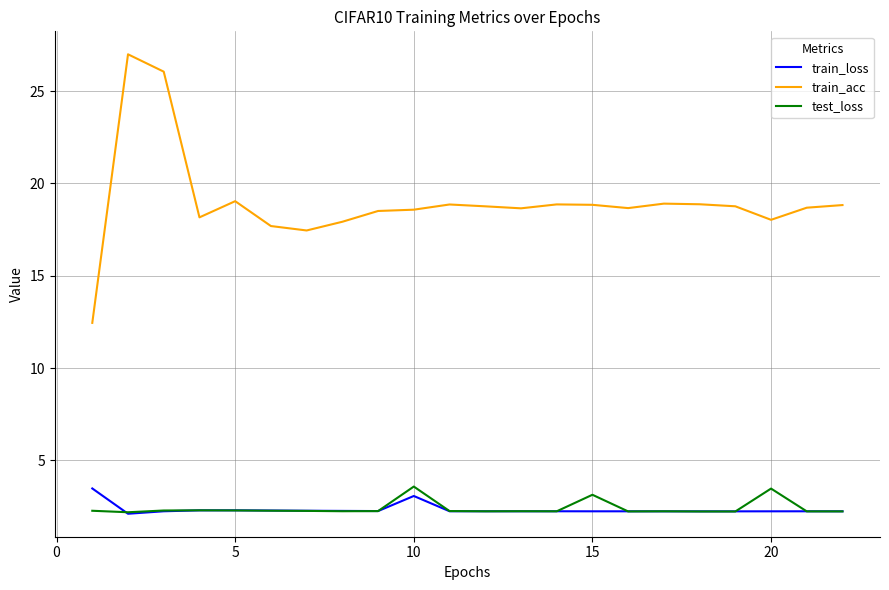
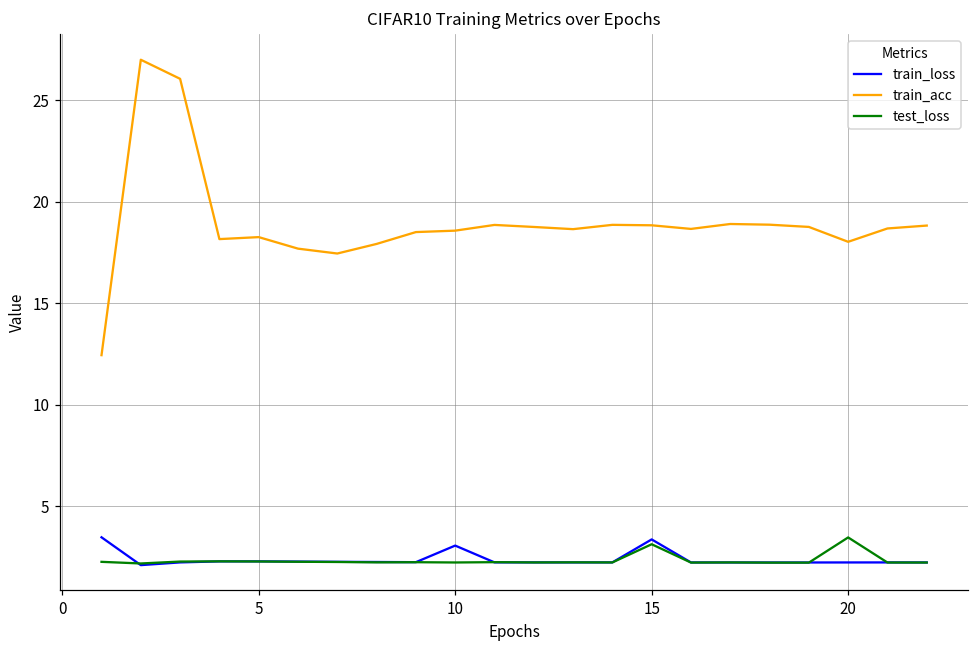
train_acc, 5: 19.0 -> 18.3
test_loss, 10: 3.6 -> 2.2
train_loss, 15: 2.2 -> 3.4
